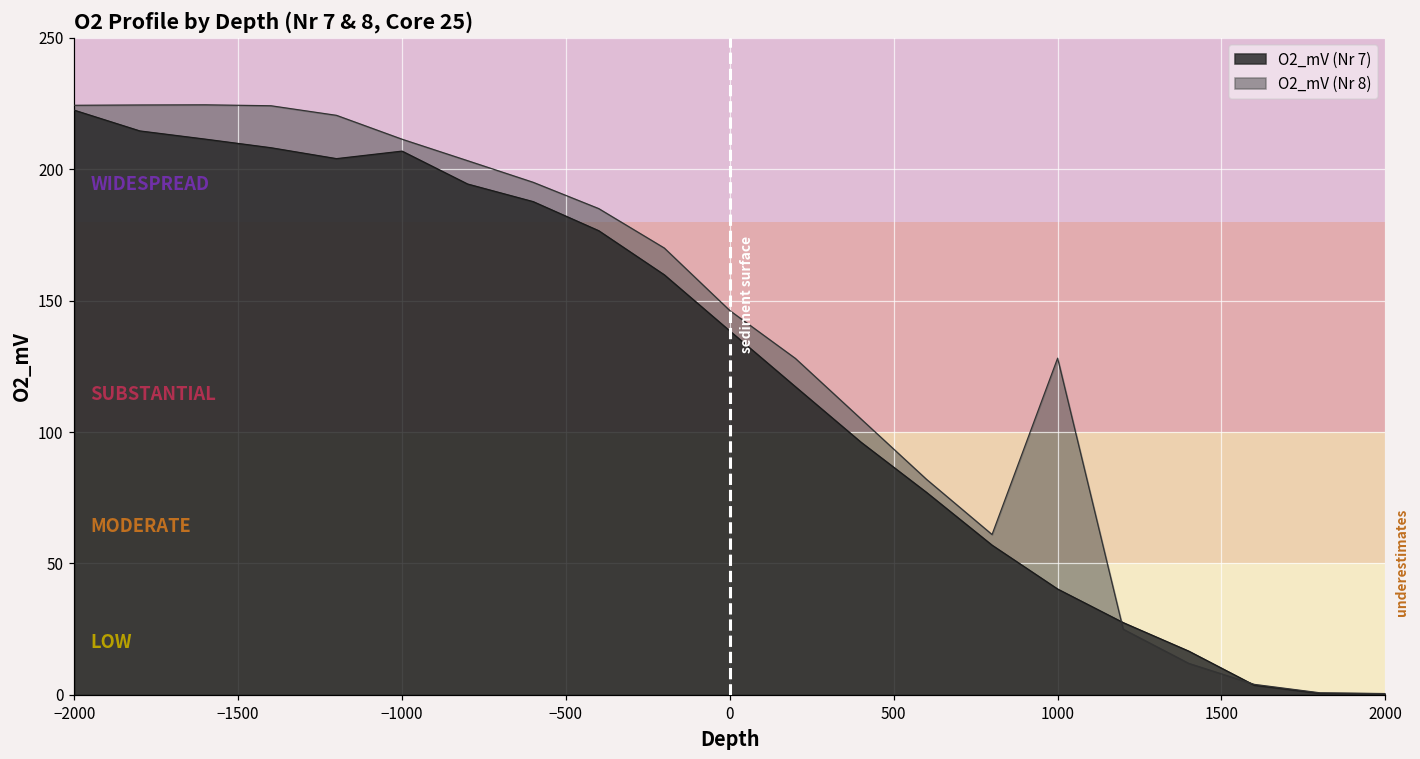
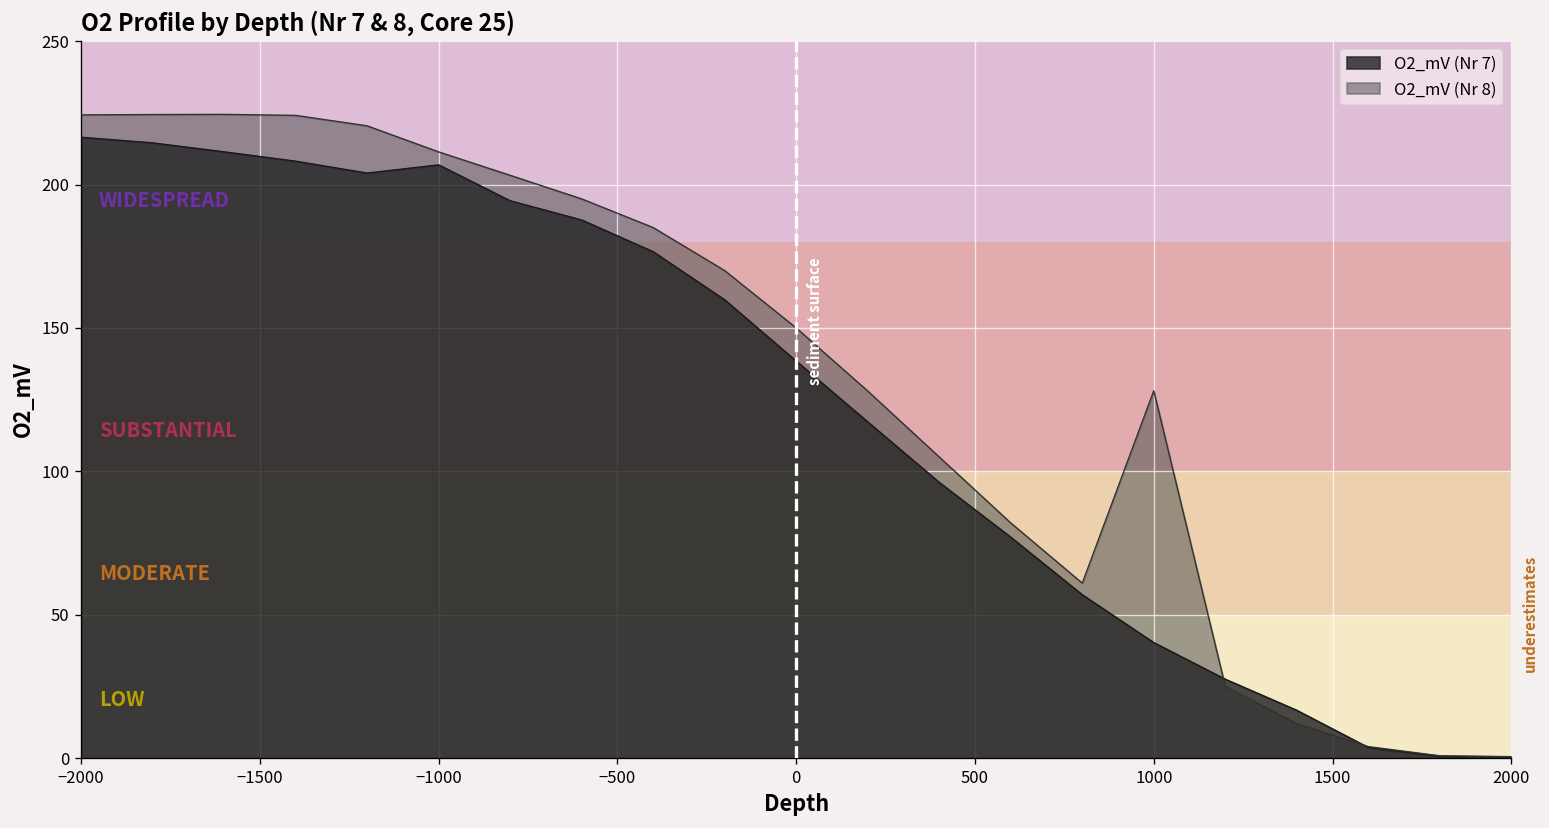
O2_mV (Nr 7), −2000: 222 -> 216
O2_mV (Nr 8), 0: 146 -> 150
